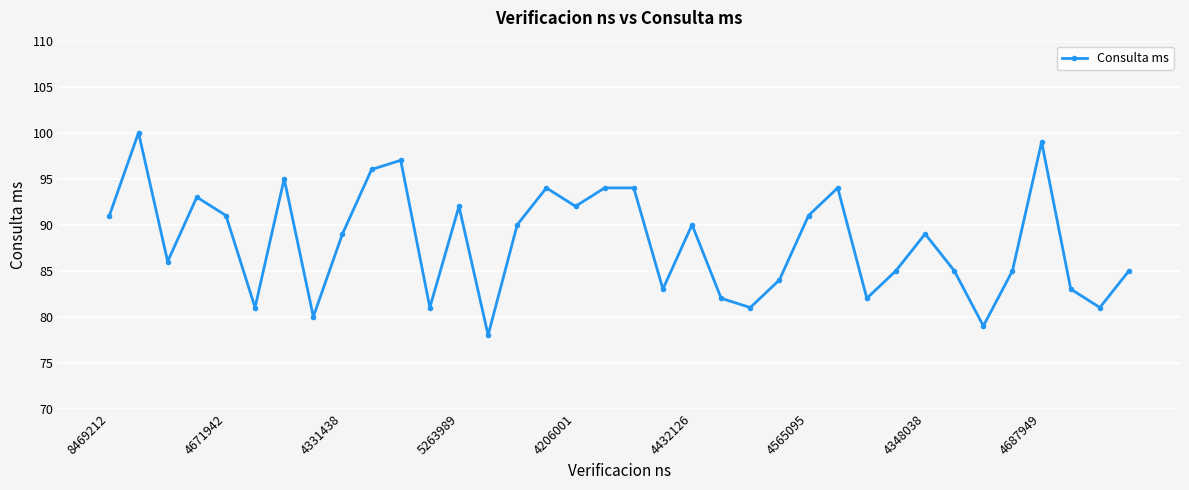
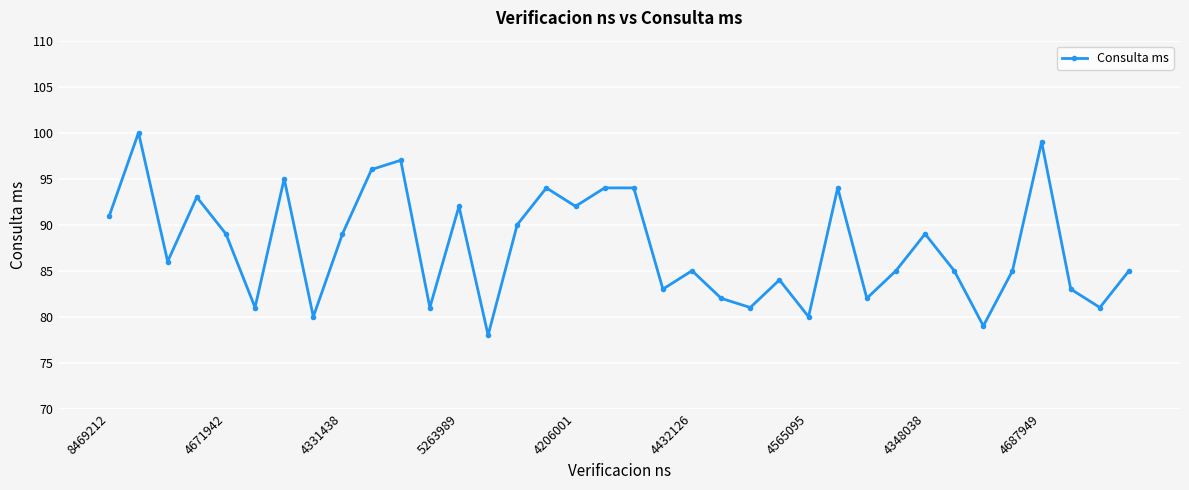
4671942: 91 -> 89
4432126: 90 -> 85
4565095: 91 -> 80
